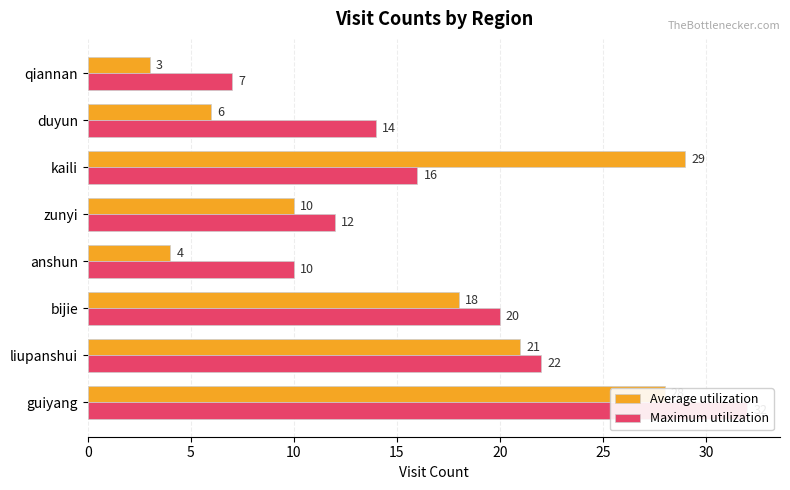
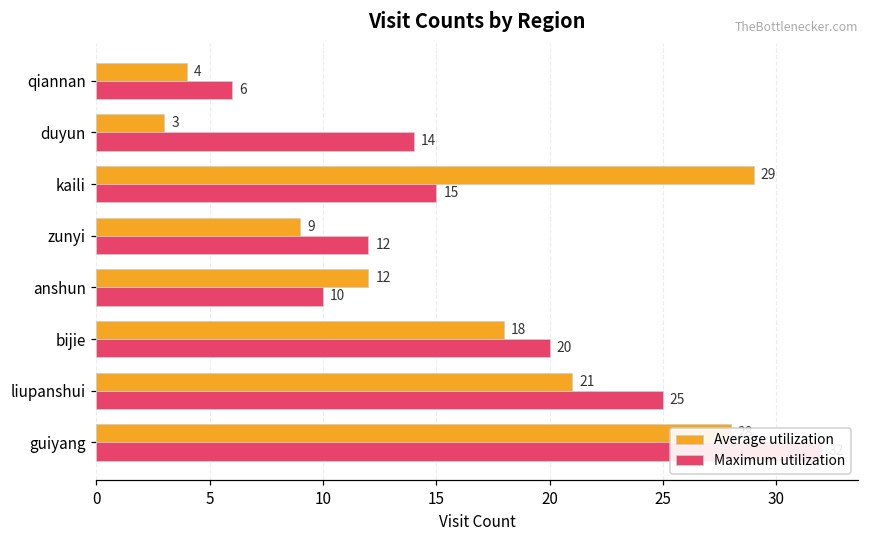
Average utilization, qiannan: 3 -> 4
Maximum utilization, qiannan: 7 -> 6
Average utilization, duyun: 6 -> 3
Maximum utilization, kaili: 16 -> 15
Average utilization, zunyi: 10 -> 9
Average utilization, anshun: 4 -> 12
Maximum utilization, liupanshui: 22 -> 25
